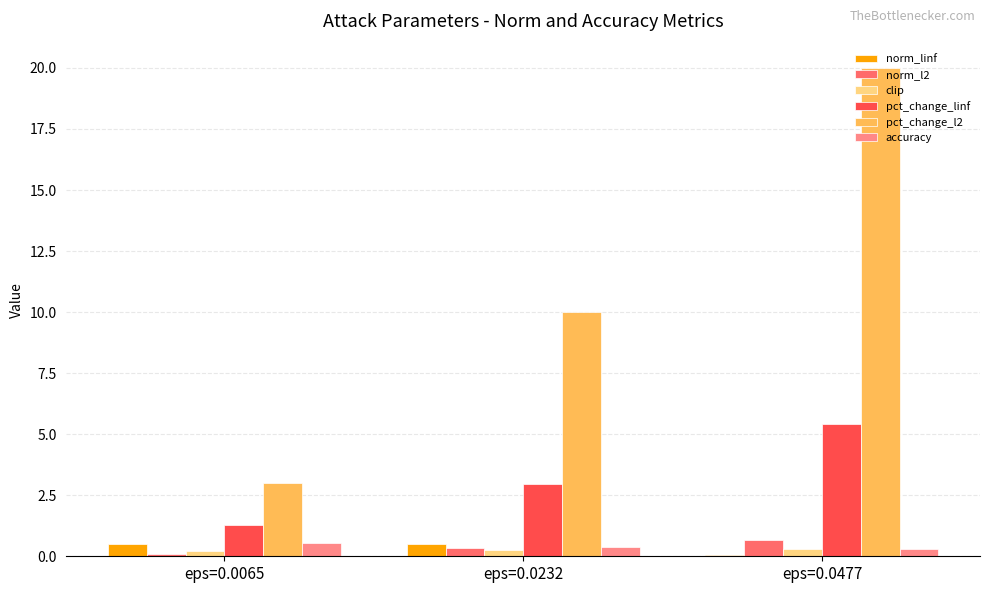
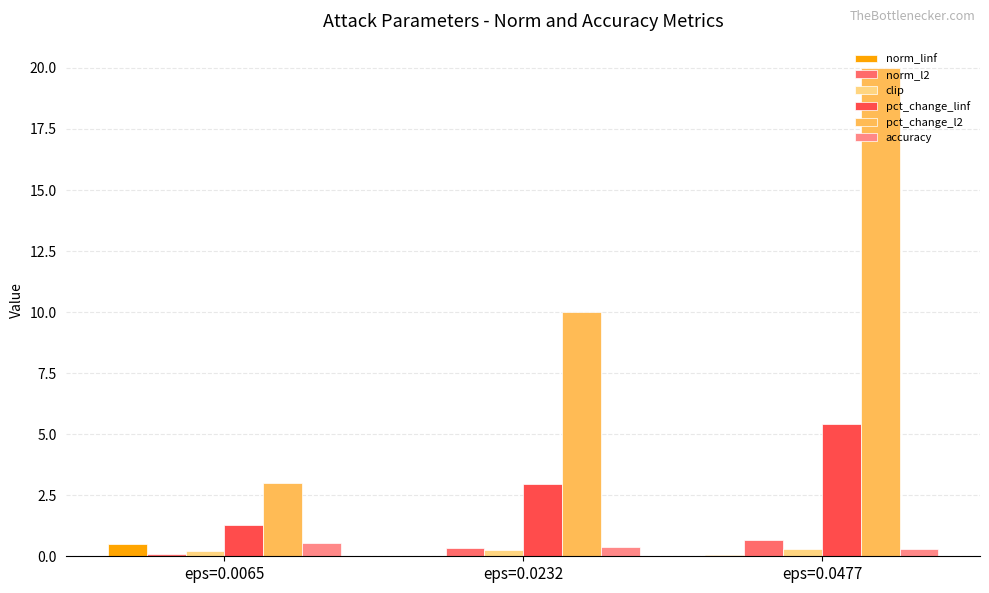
norm_linf, eps=0.0232: 0.5 -> 0.0
